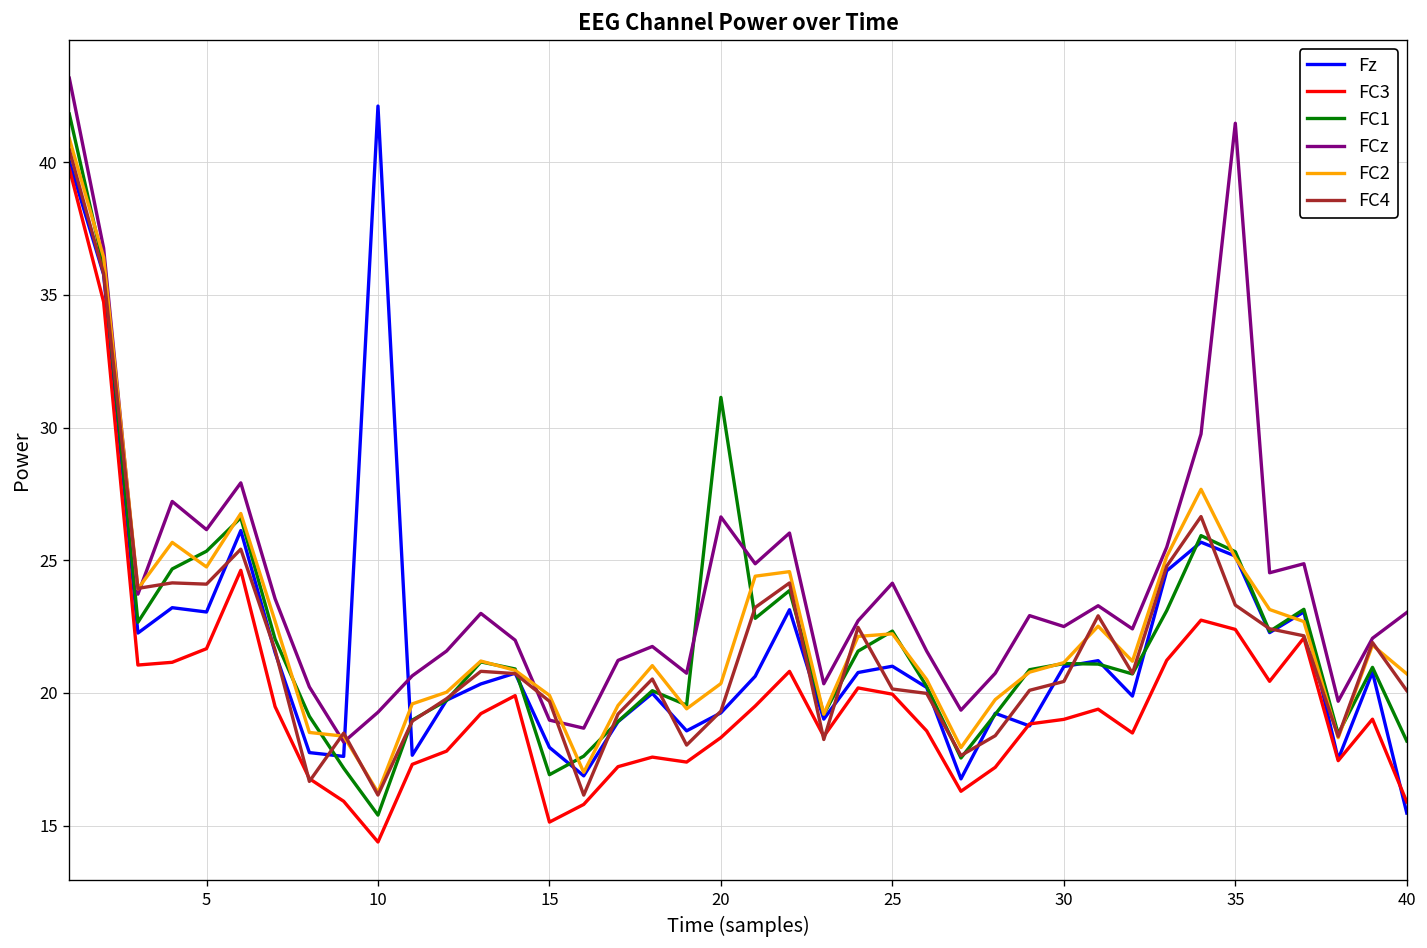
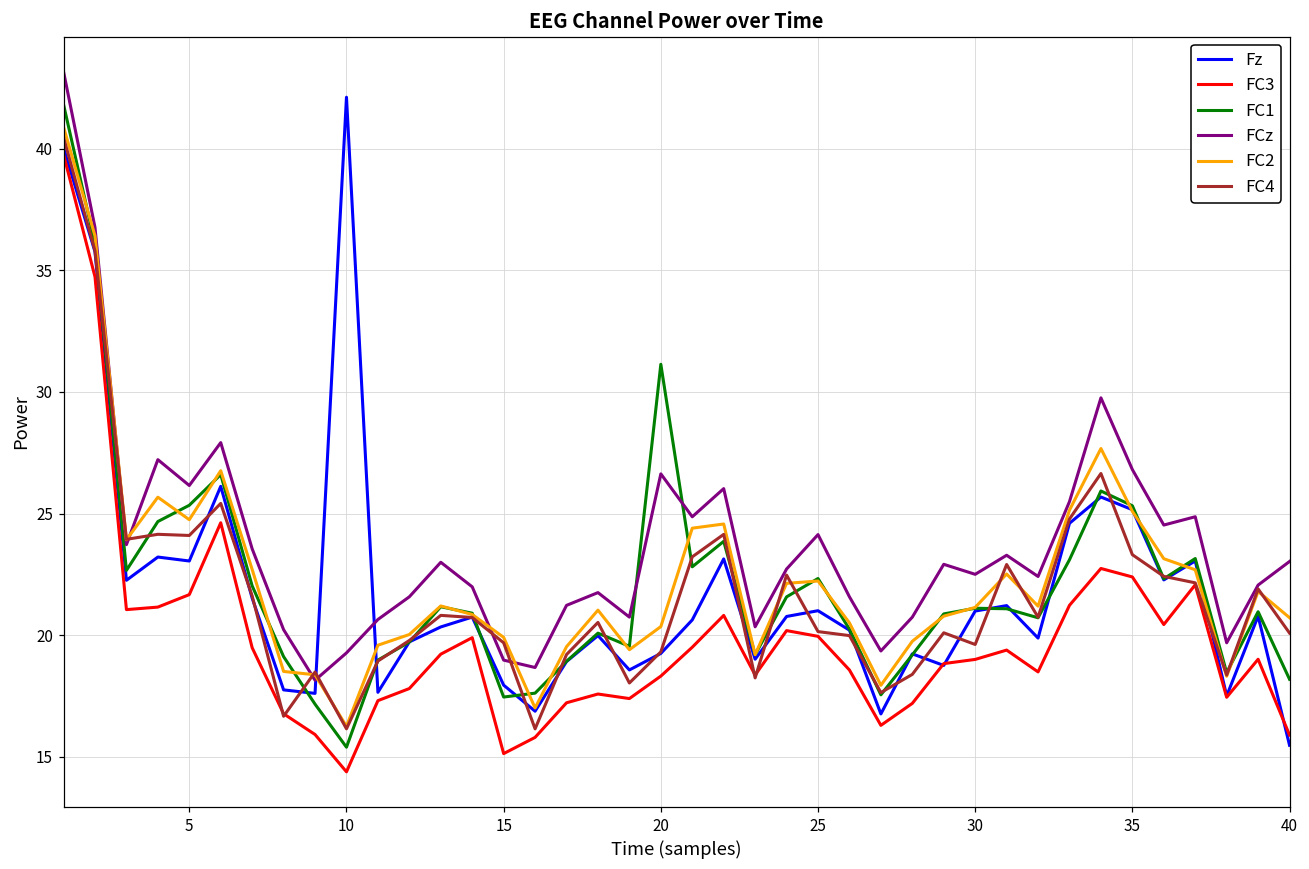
FC1, 15: 16.9 -> 17.5
FC4, 30: 20.4 -> 19.6
FCz, 35: 41.5 -> 26.8
